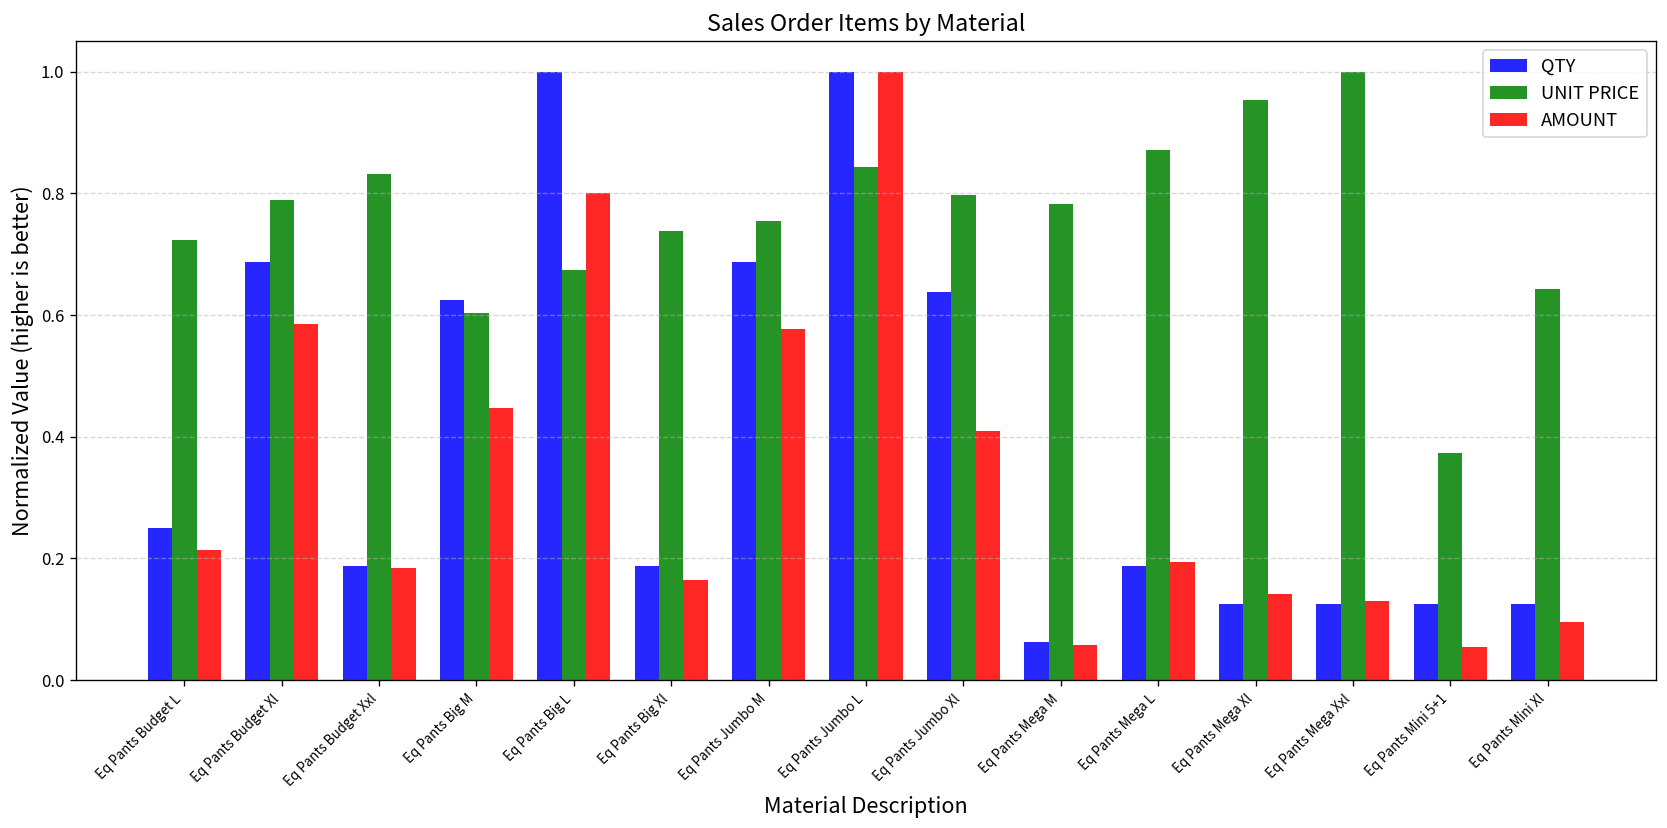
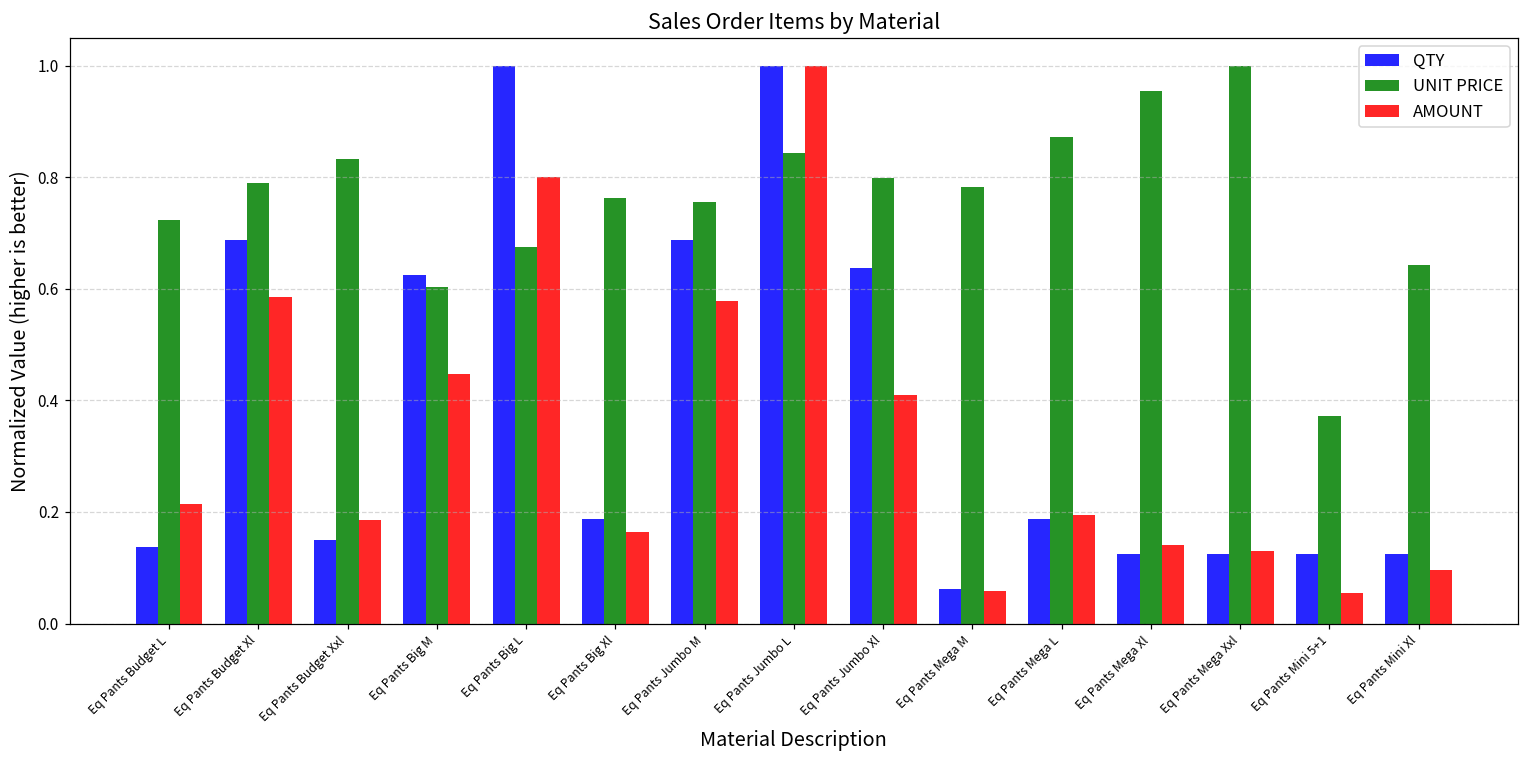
QTY, Eq Pants Budget L: 0.25 -> 0.14
QTY, Eq Pants Budget Xxl: 0.19 -> 0.15
UNIT PRICE, Eq Pants Big Xl: 0.74 -> 0.76
